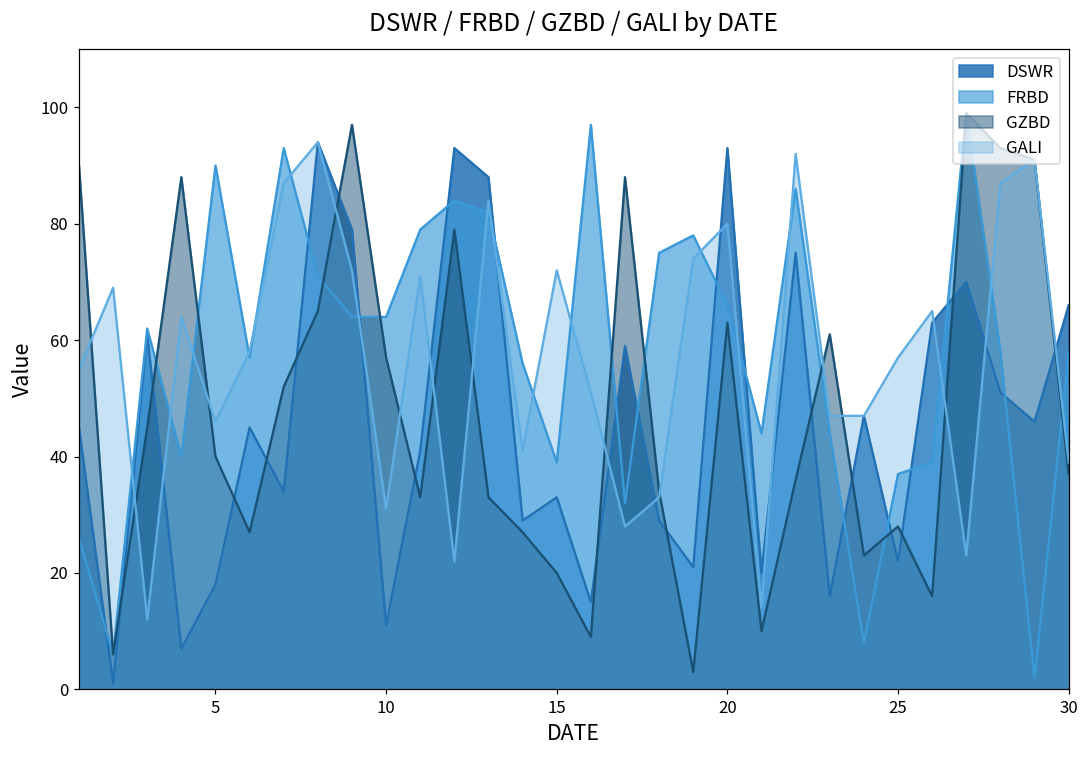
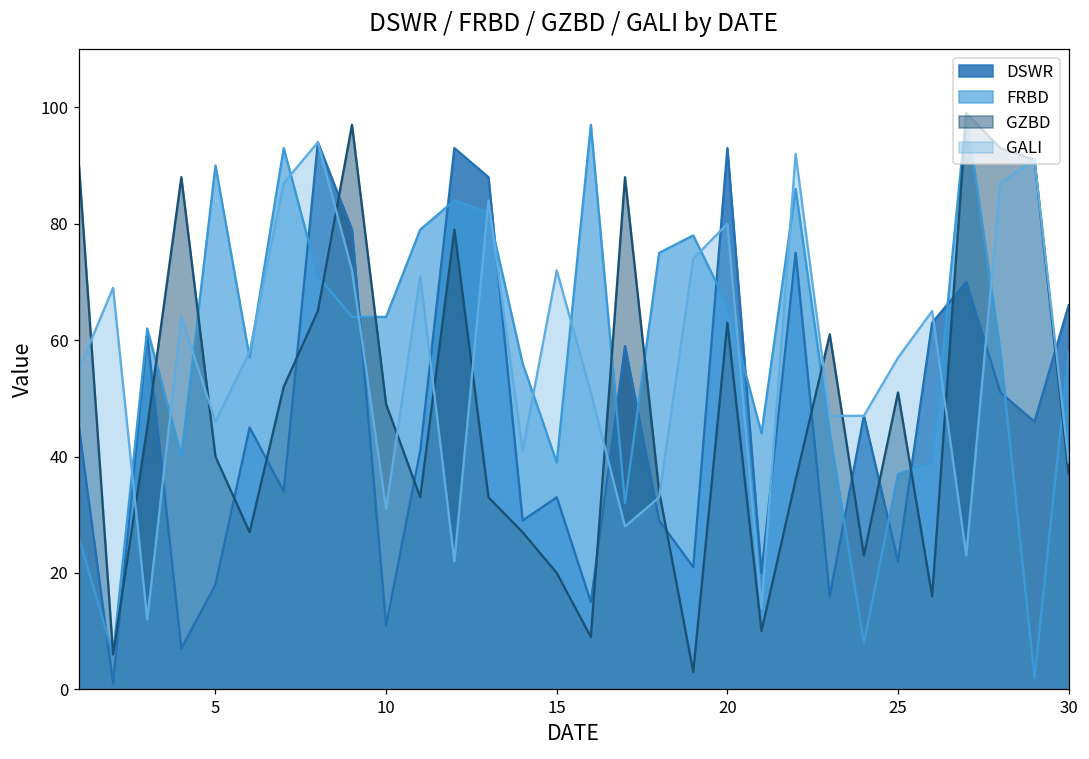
GZBD, 10: 57 -> 49
GZBD, 25: 28 -> 51
